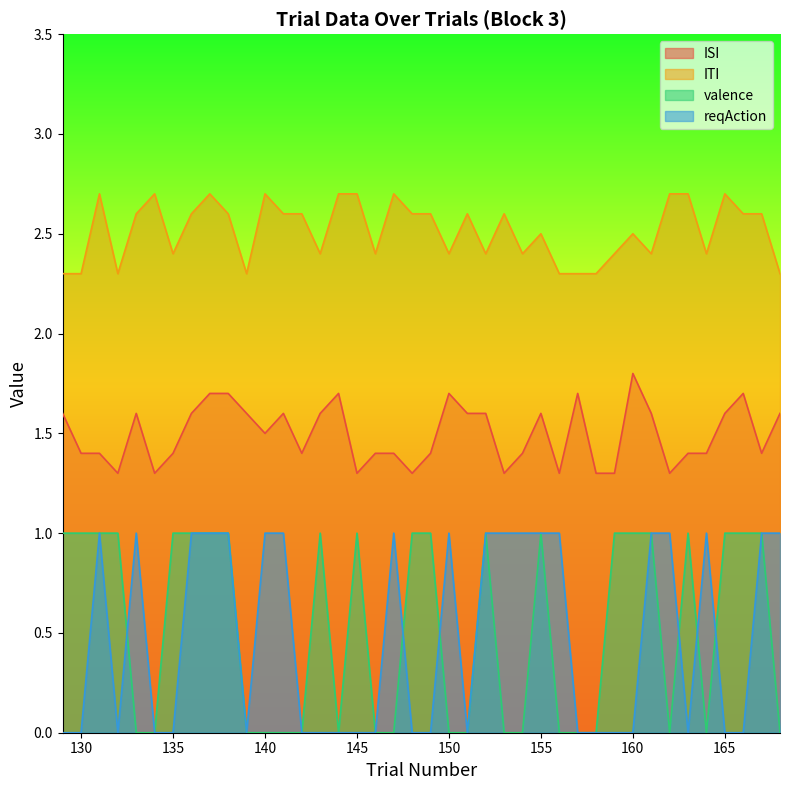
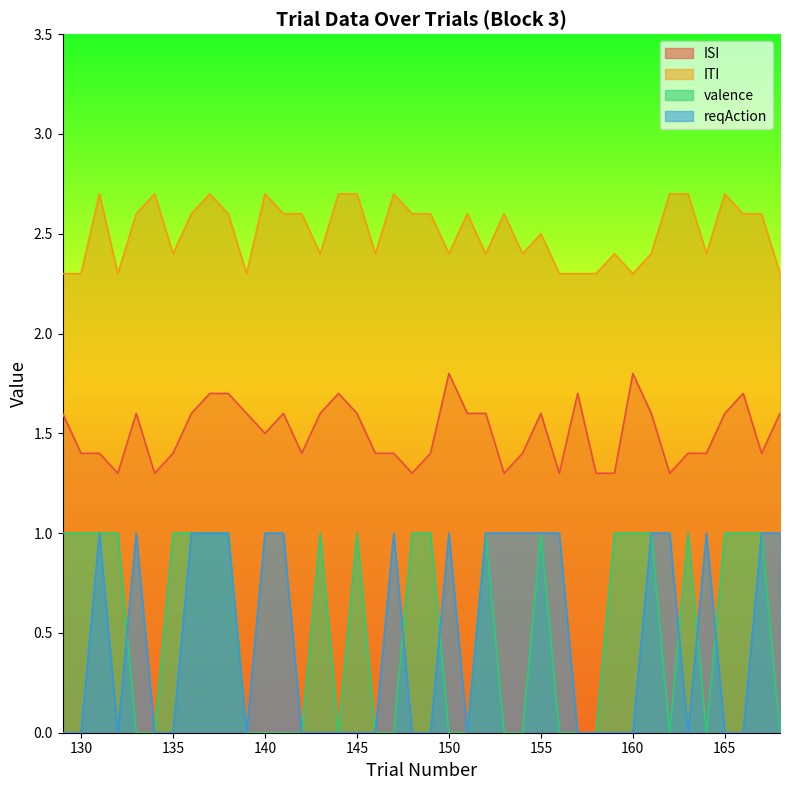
ISI, 145: 1.3 -> 1.6
ISI, 150: 1.7 -> 1.8
ITI, 160: 2.5 -> 2.3
